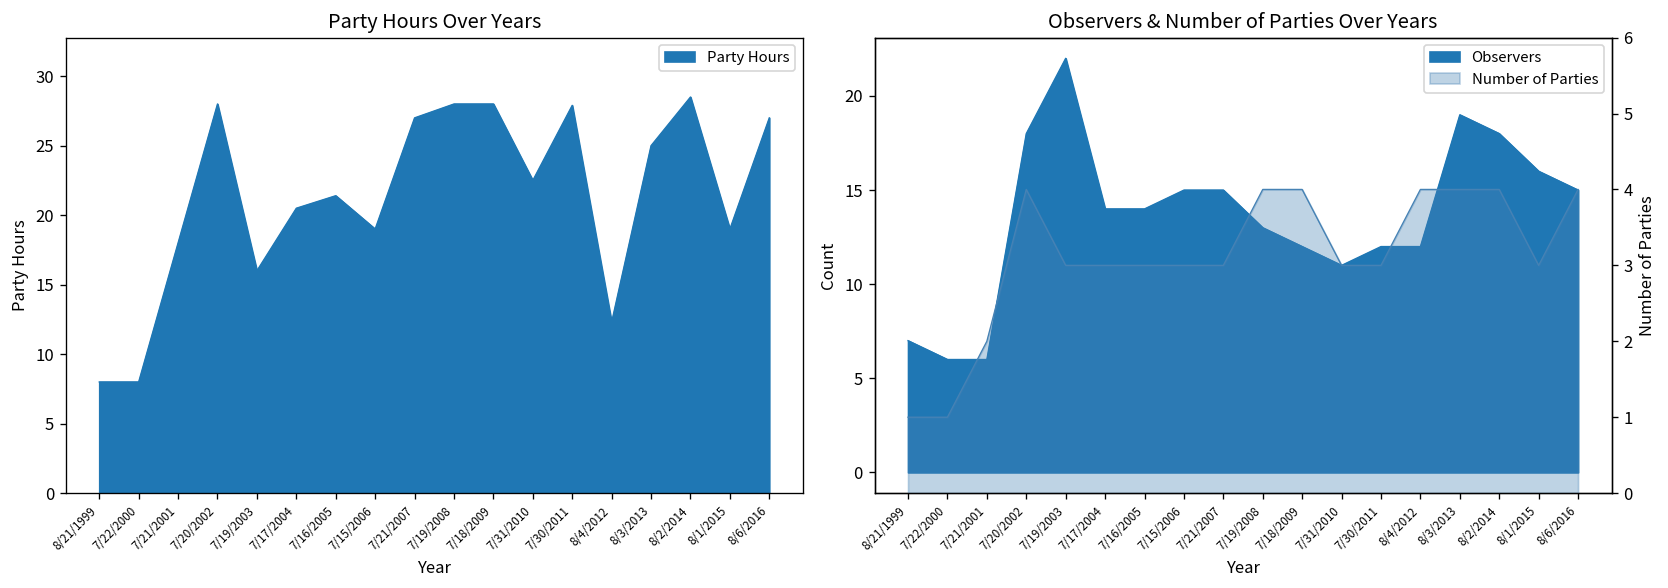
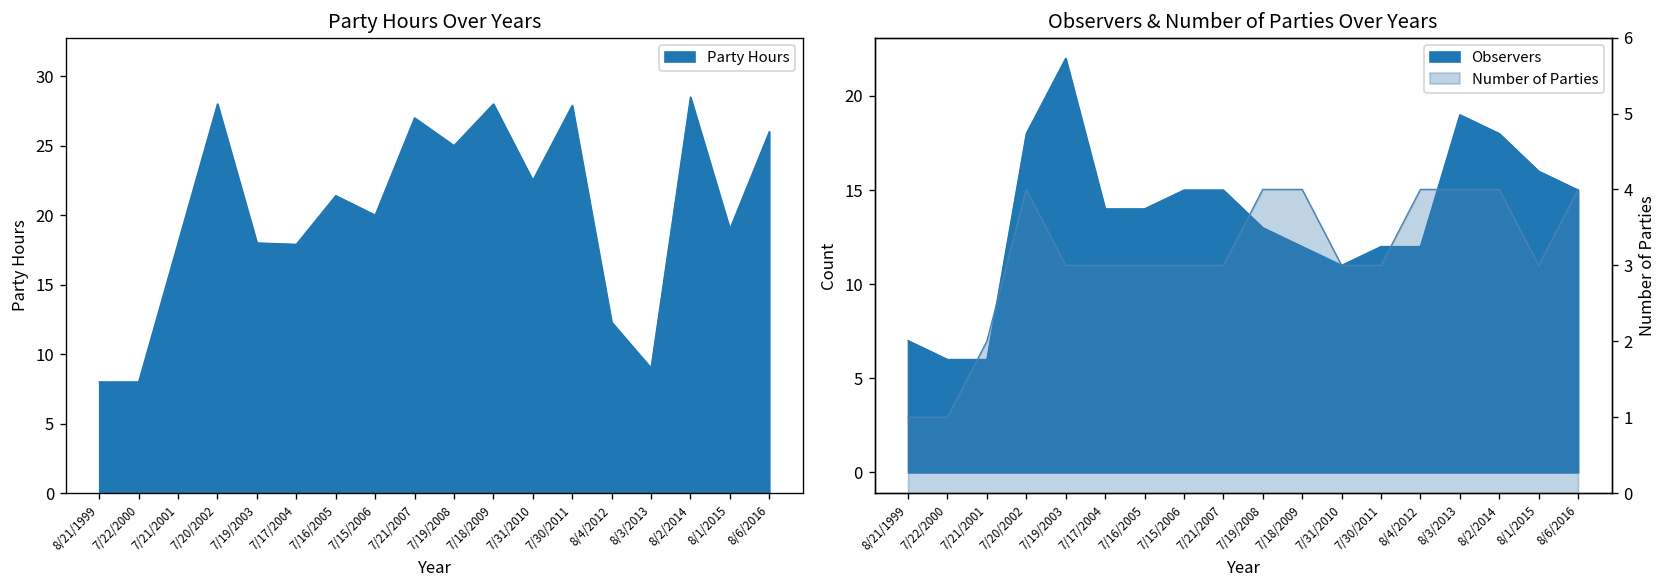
Party Hours Over Years, 7/19/2003: 16 -> 18
Party Hours Over Years, 7/17/2004: 20.5 -> 17.9
Party Hours Over Years, 7/15/2006: 19 -> 20
Party Hours Over Years, 7/19/2008: 28 -> 25
Party Hours Over Years, 8/3/2013: 25 -> 9
Party Hours Over Years, 8/6/2016: 27 -> 26
